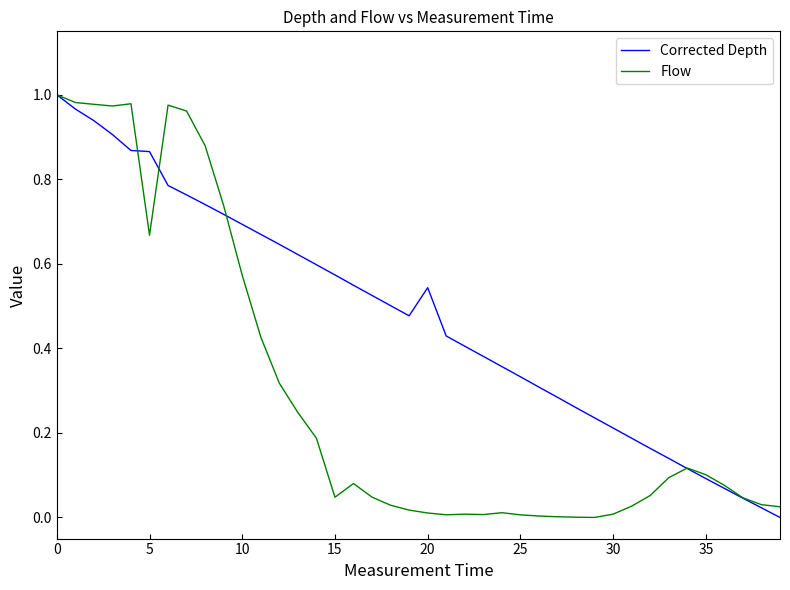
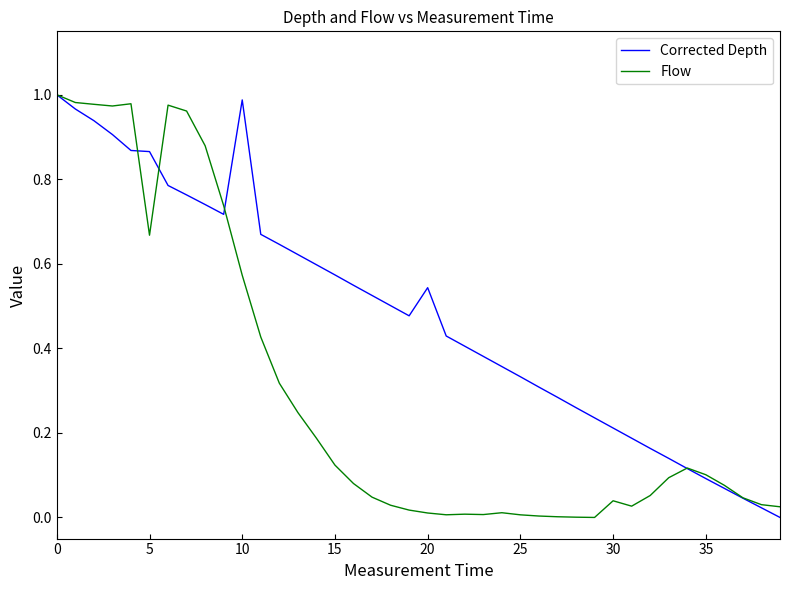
Corrected Depth, 10: 0.69 -> 0.99
Flow, 15: 0.05 -> 0.12
Flow, 30: 0.01 -> 0.04
